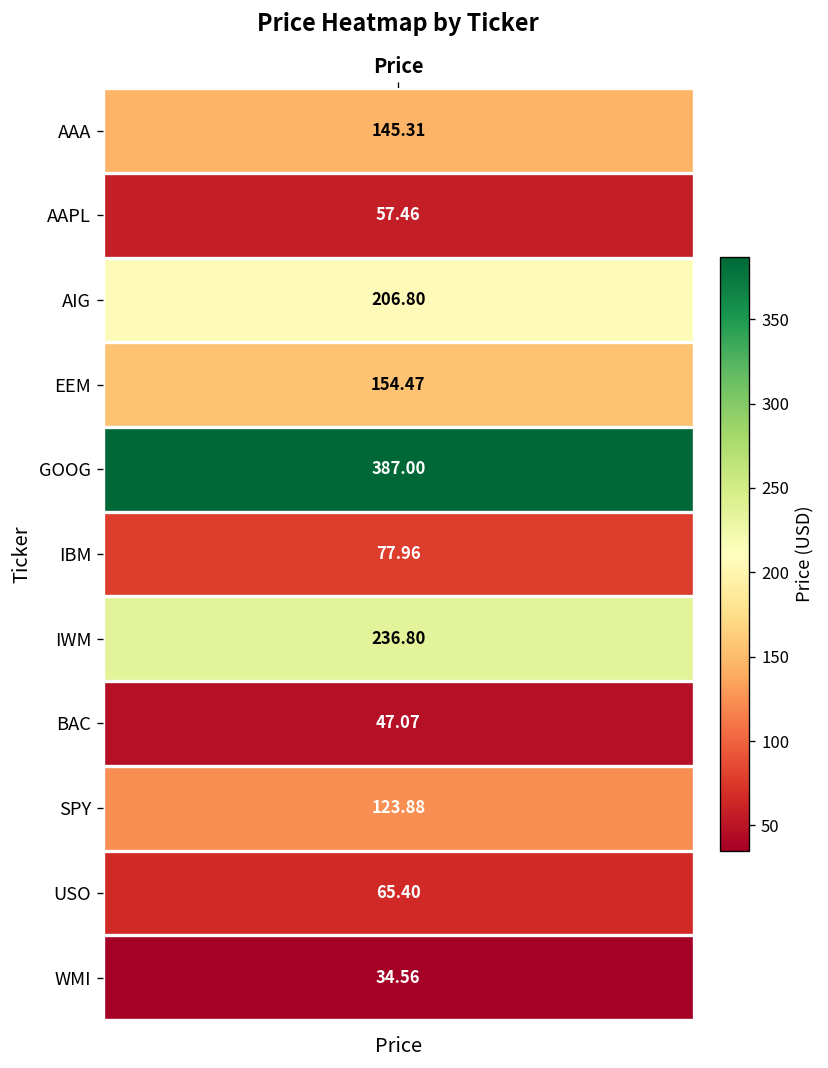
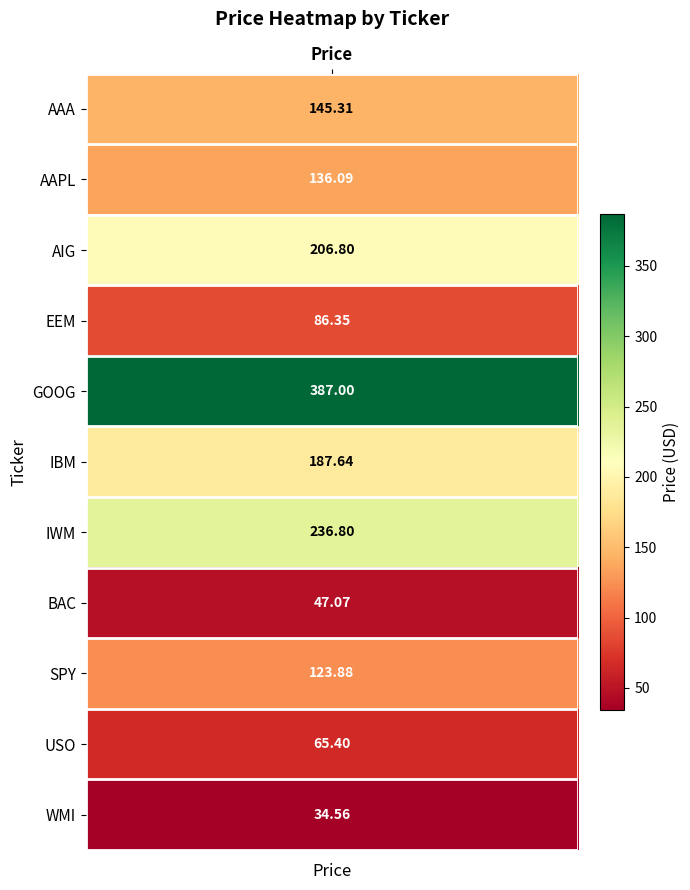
AAPL, Price: 57.46 -> 136.09
EEM, Price: 154.47 -> 86.35
IBM, Price: 77.96 -> 187.64
